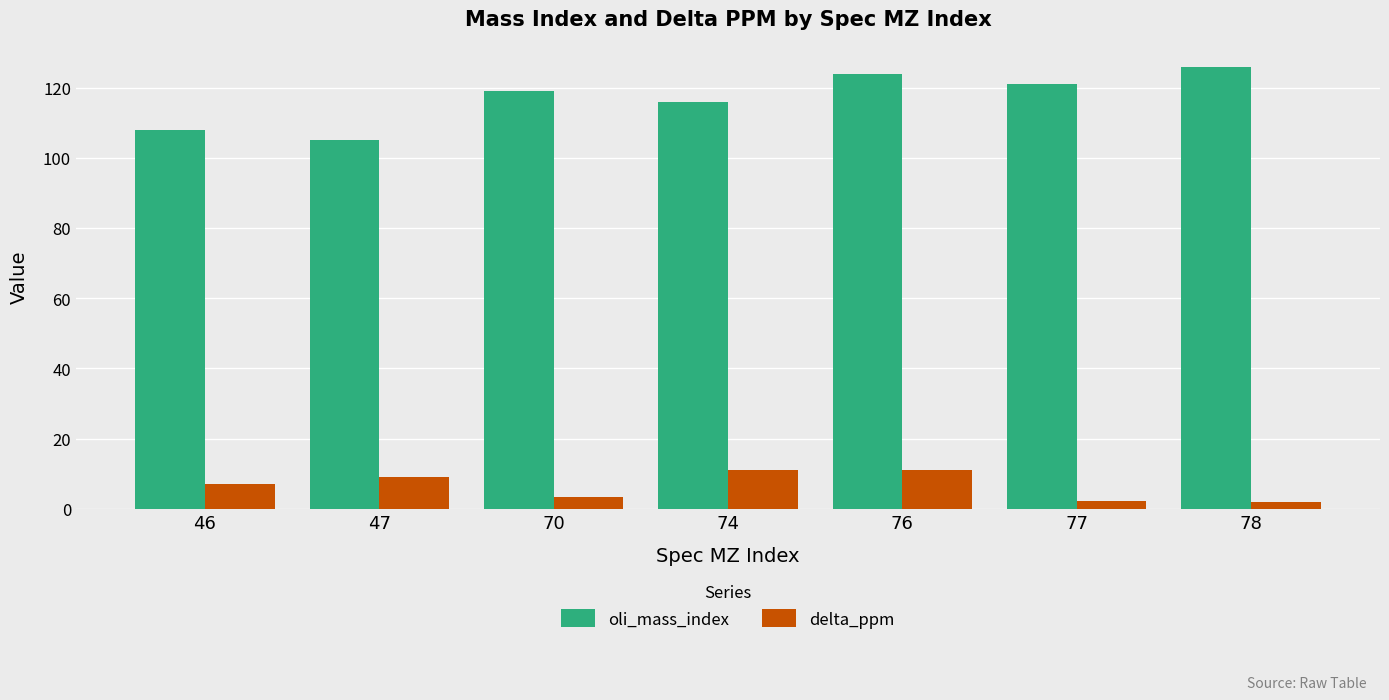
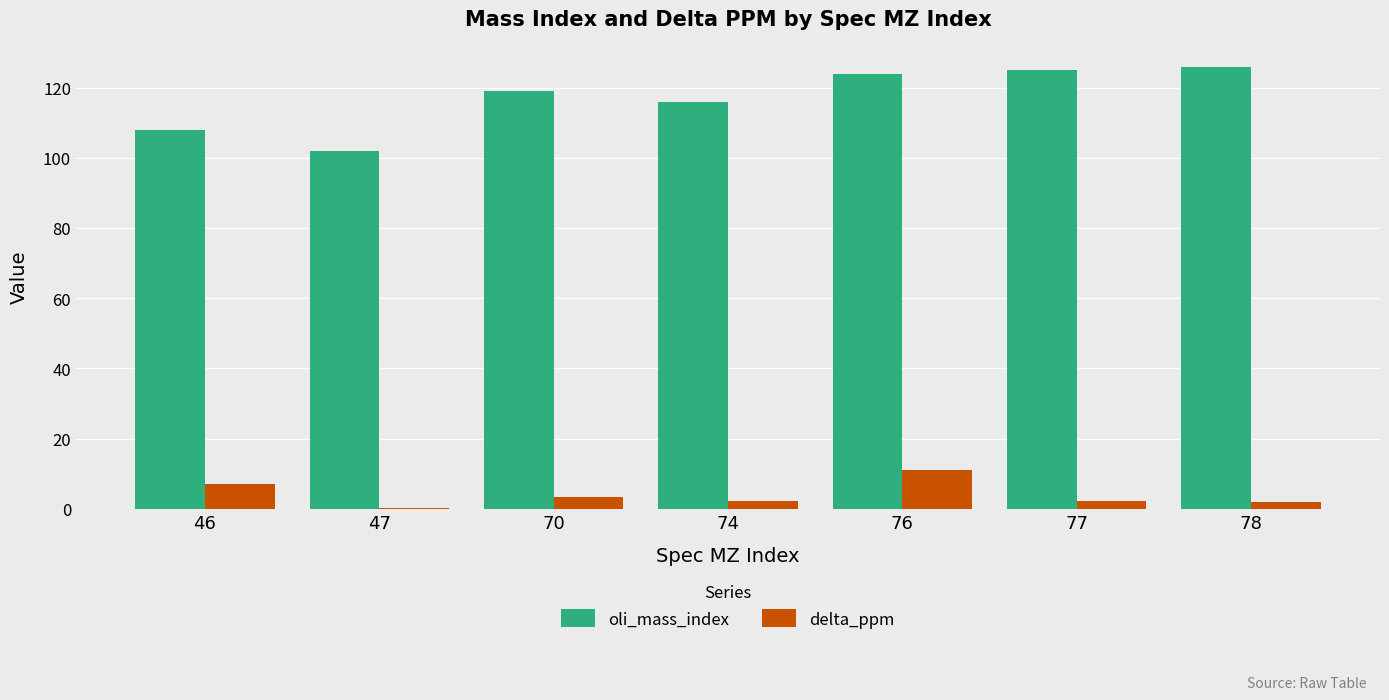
oli_mass_index, 47: 105 -> 102
delta_ppm, 47: 9 -> 0
delta_ppm, 74: 11 -> 2
oli_mass_index, 77: 121 -> 125
